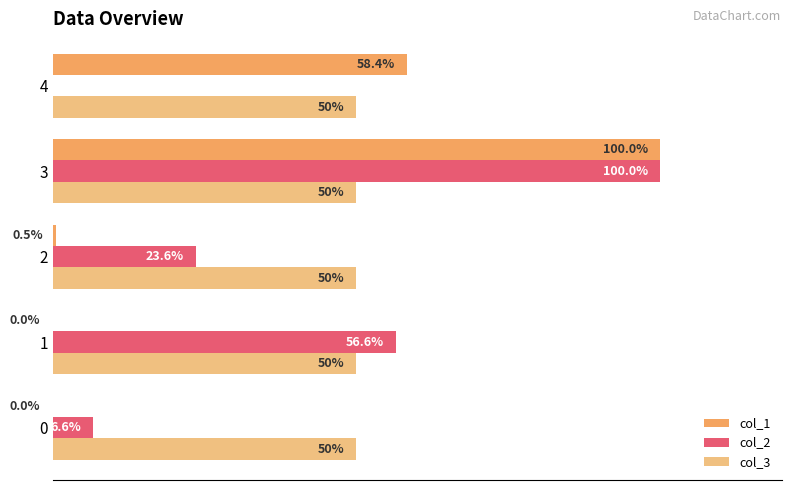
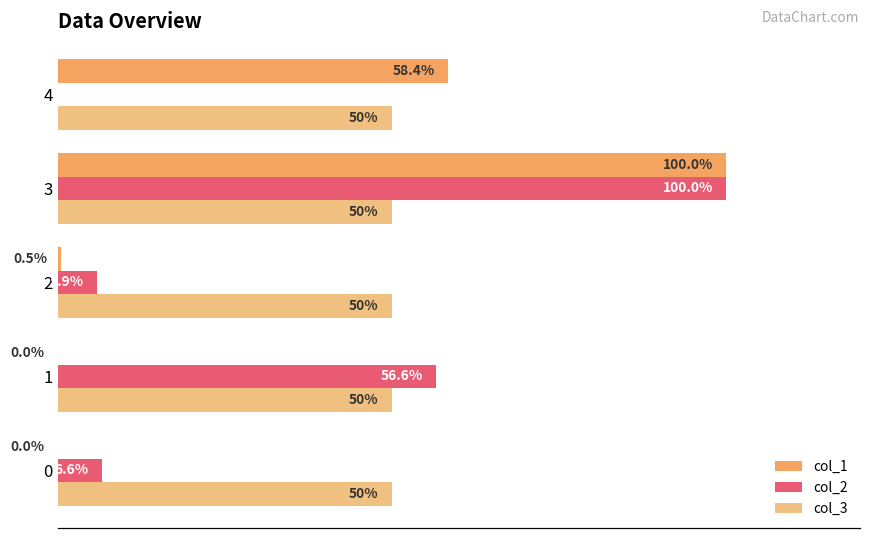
col_2, 2: 23.6% -> 5.9%
